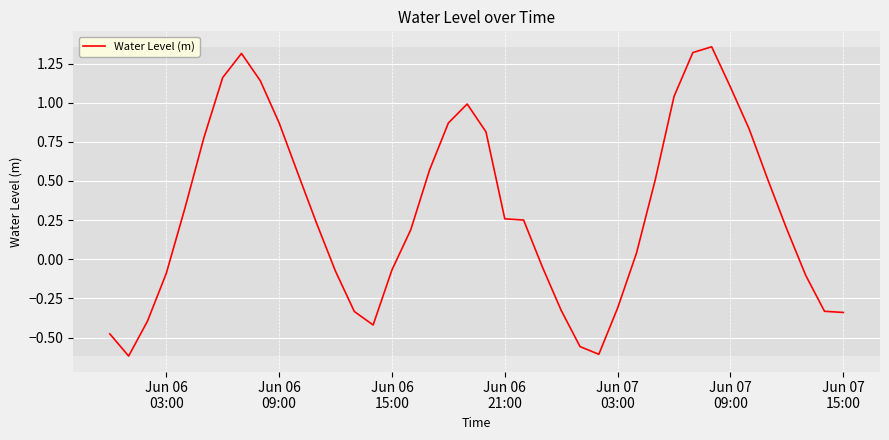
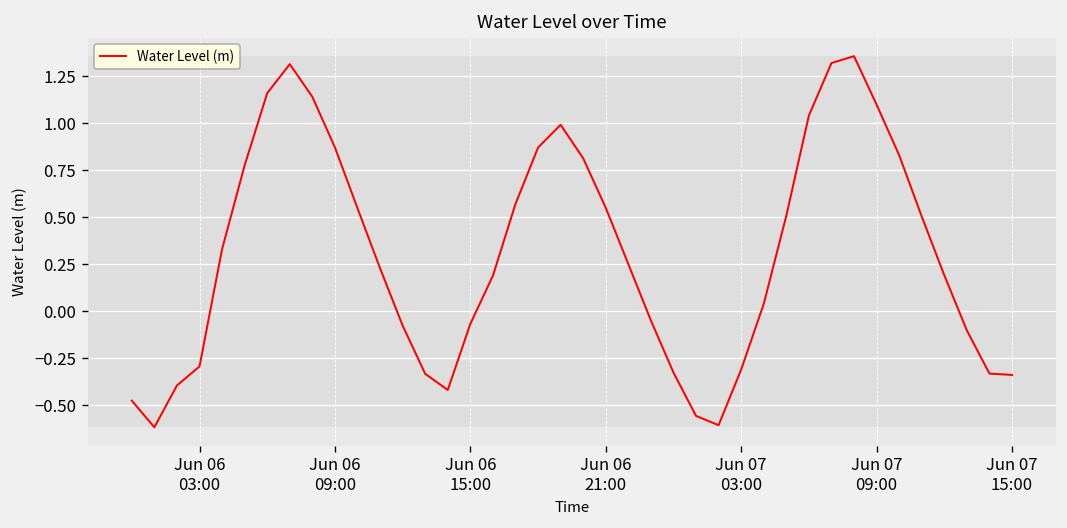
Jun 06 03:00: -0.09 -> -0.29
Jun 06 21:00: 0.26 -> 0.55
